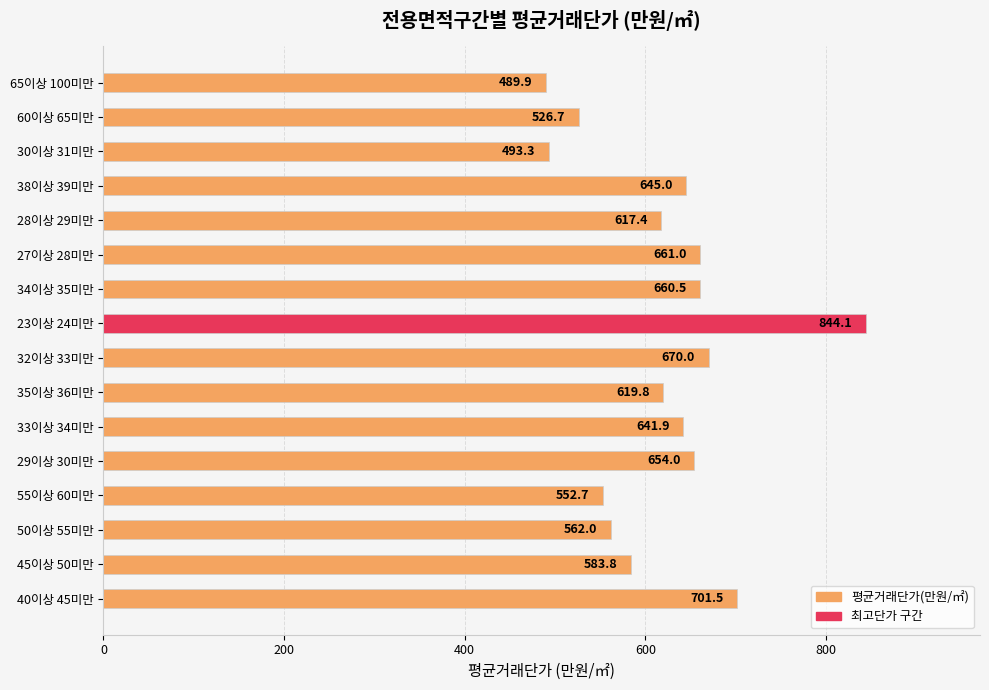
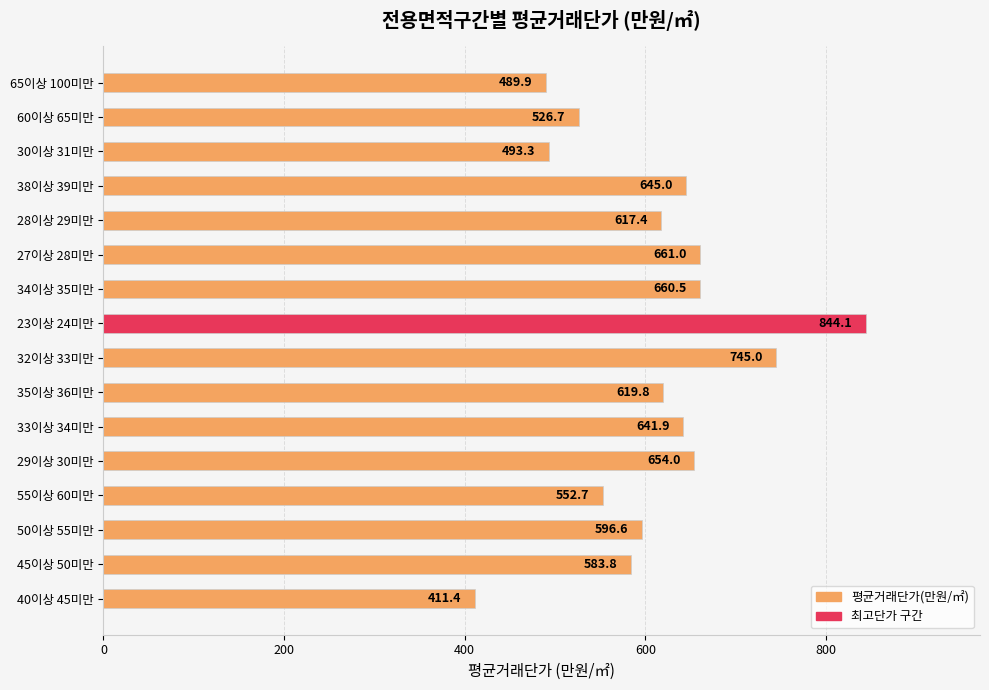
32이상 33미만: 670.0 -> 745.0
50이상 55미만: 562.0 -> 596.6
40이상 45미만: 701.5 -> 411.4
